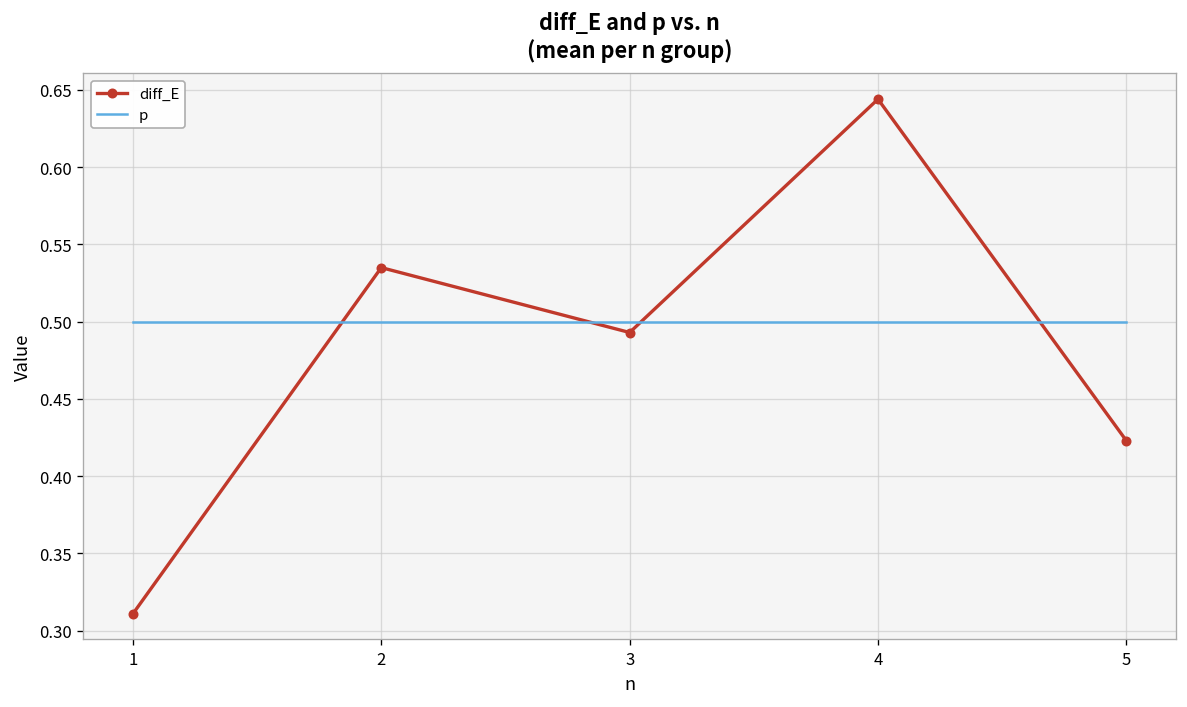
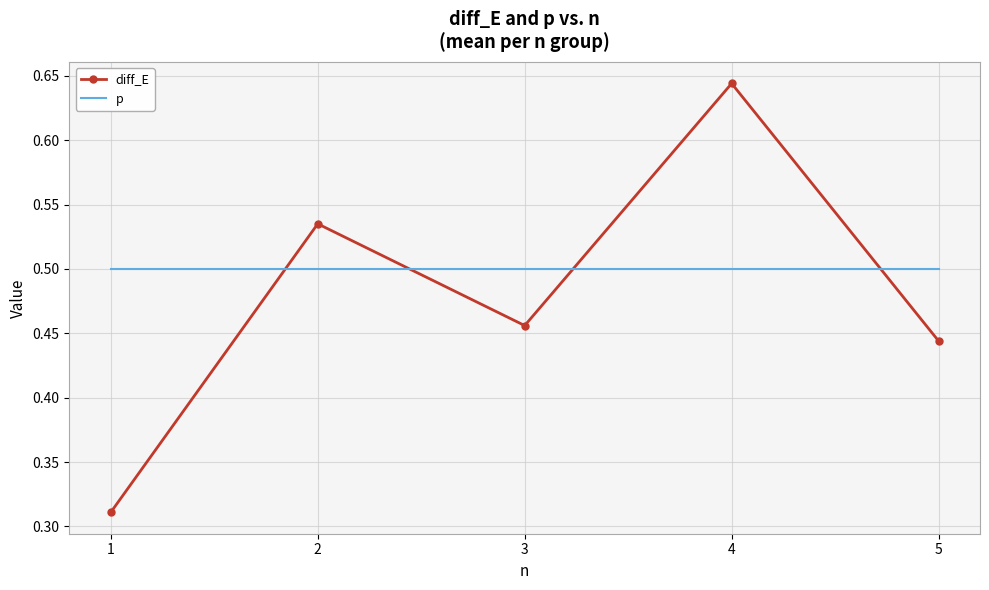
diff_E, 3: 0.493 -> 0.456
diff_E, 5: 0.423 -> 0.444
